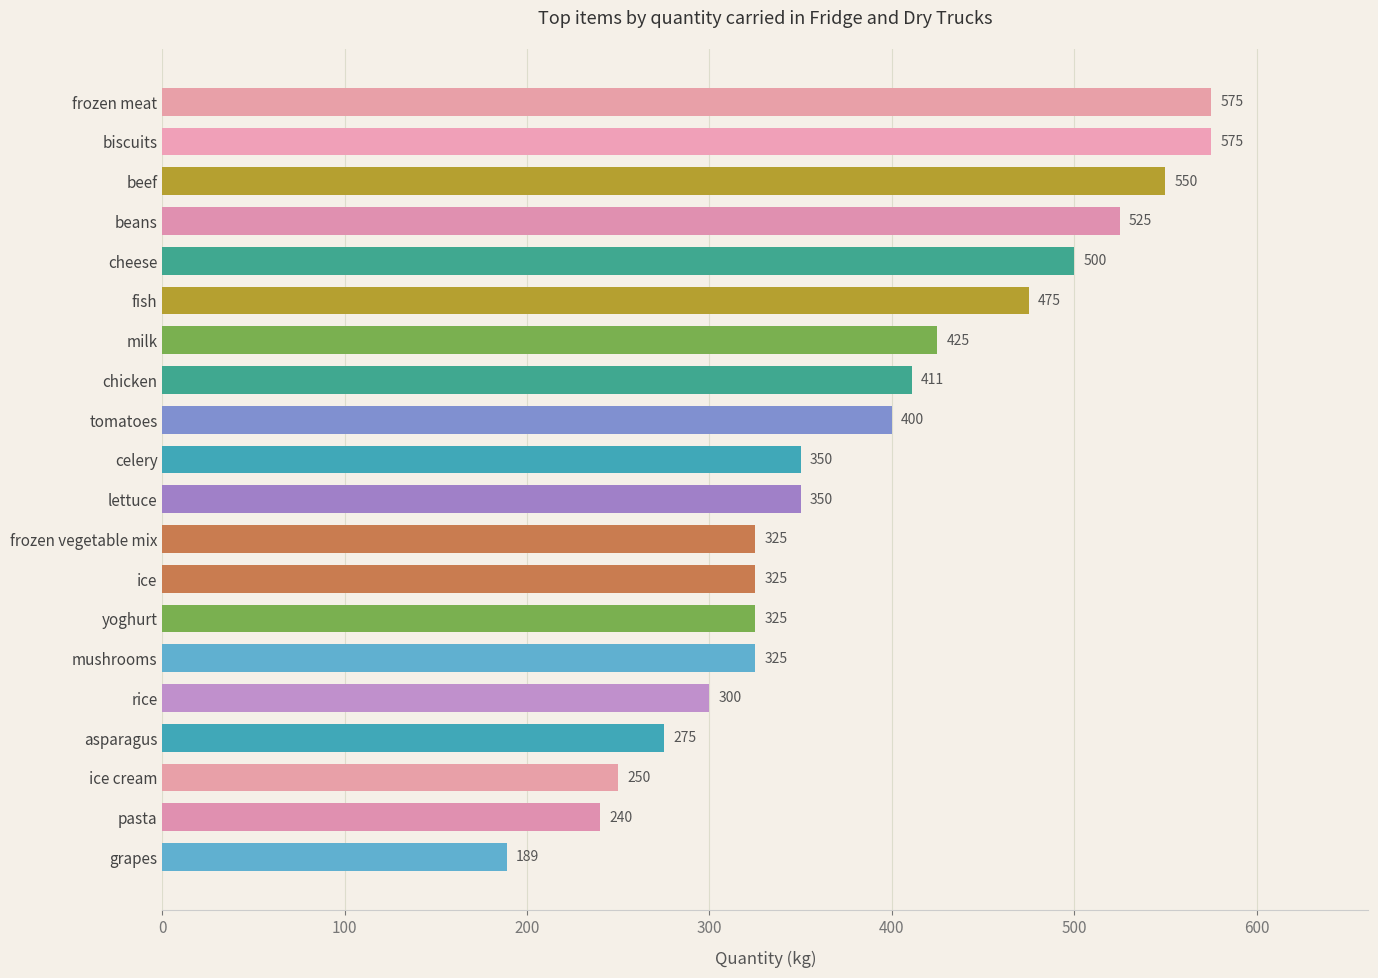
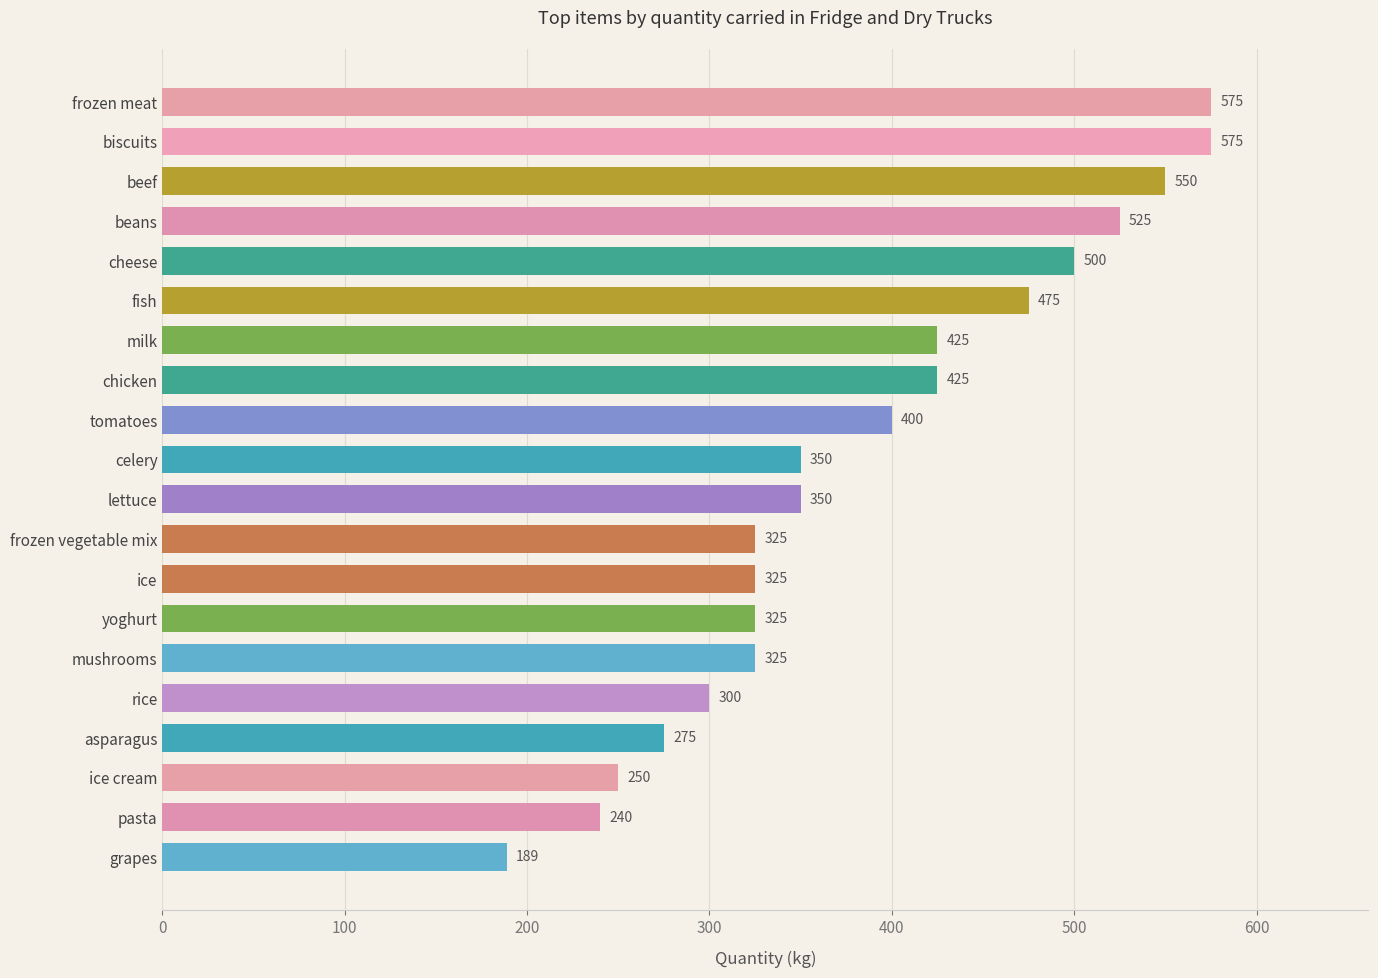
chicken: 411 -> 425
